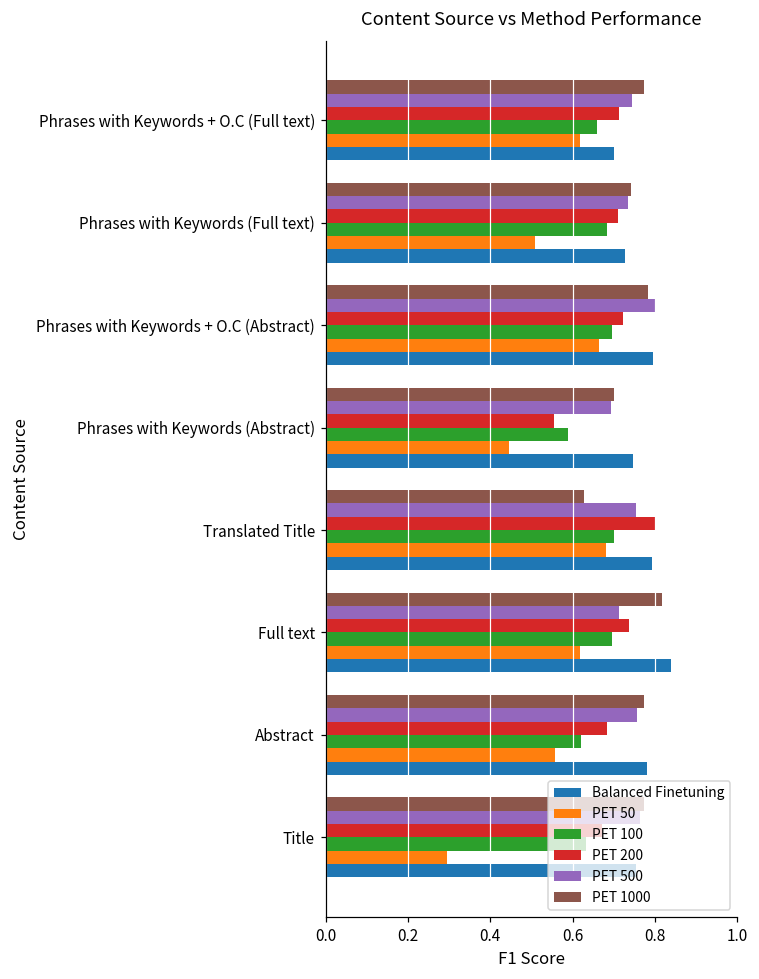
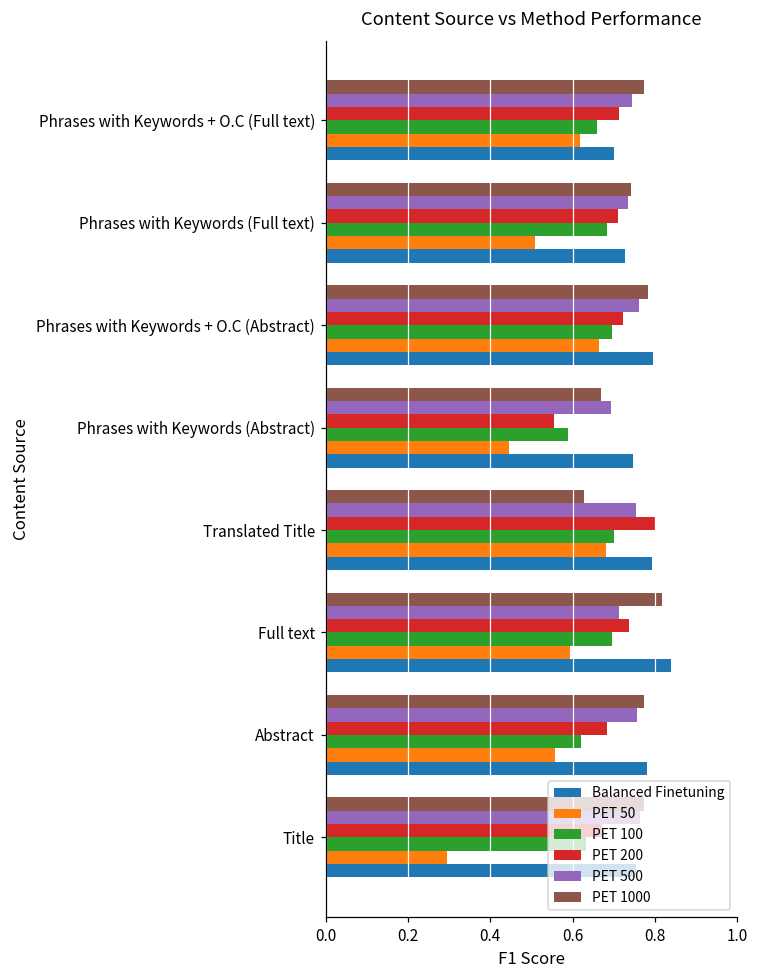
PET 500, Phrases with Keywords + O.C (Abstract): 0.80 -> 0.76
PET 1000, Phrases with Keywords (Abstract): 0.70 -> 0.67
PET 50, Full text: 0.62 -> 0.59
